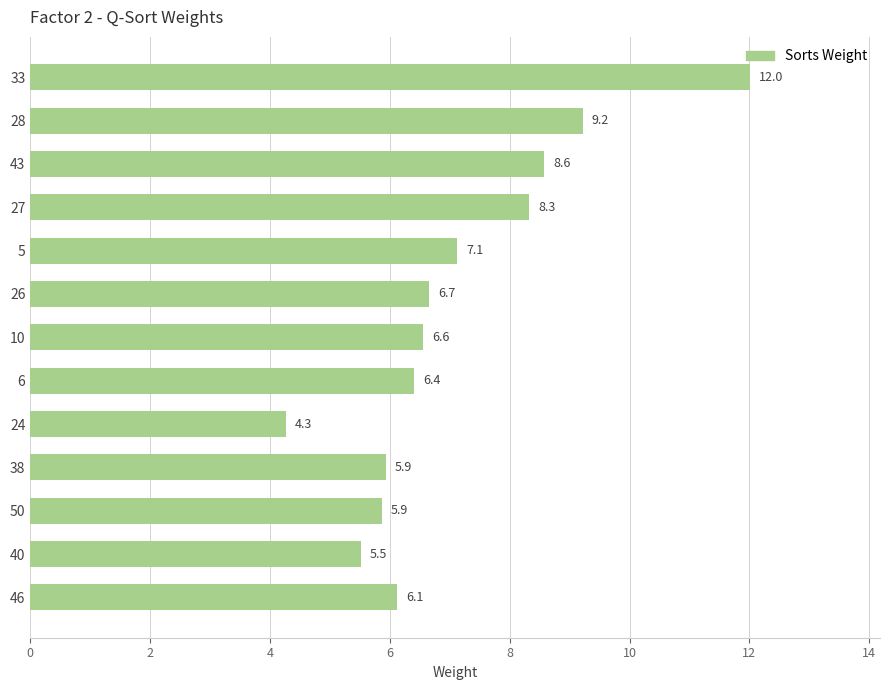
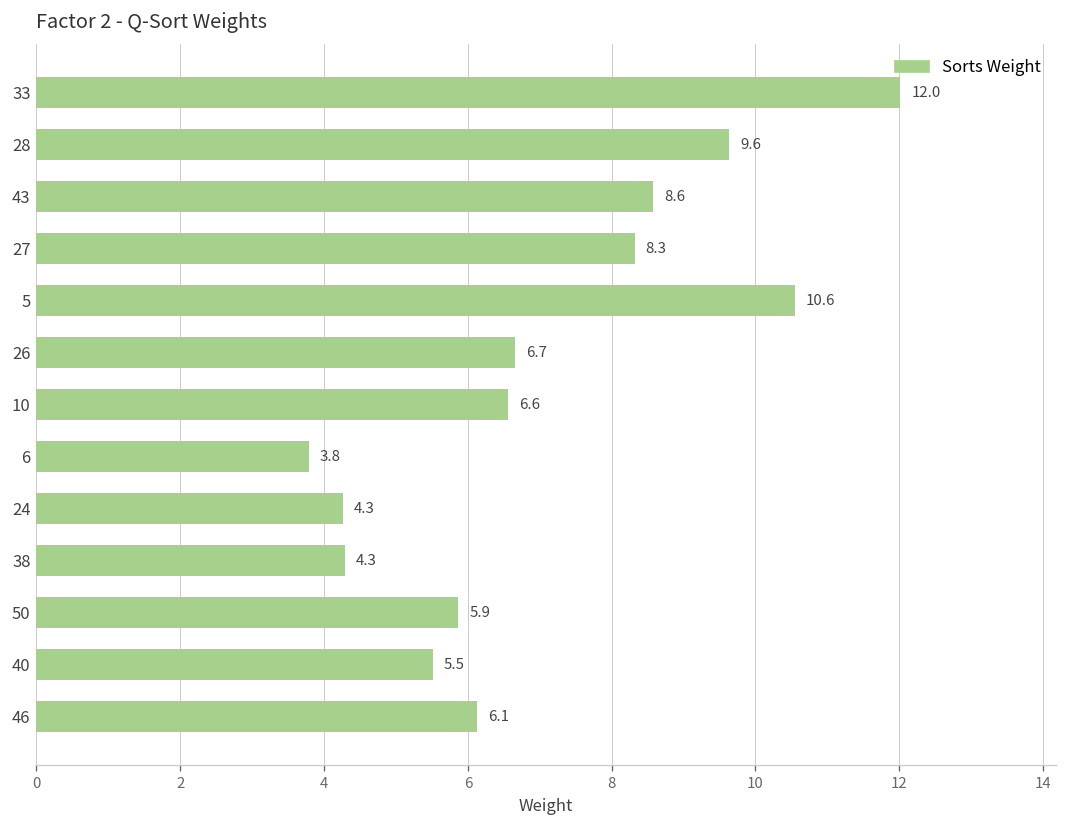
28: 9.2 -> 9.6
5: 7.1 -> 10.6
6: 6.4 -> 3.8
38: 5.9 -> 4.3
